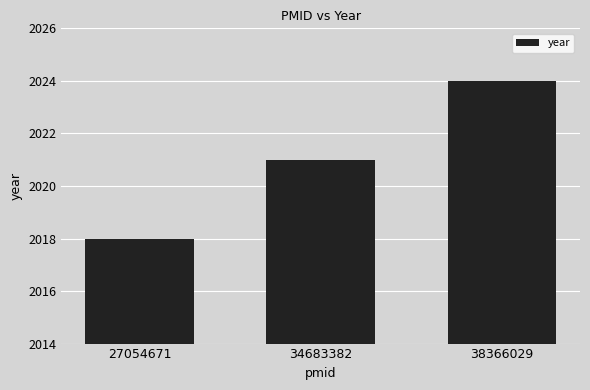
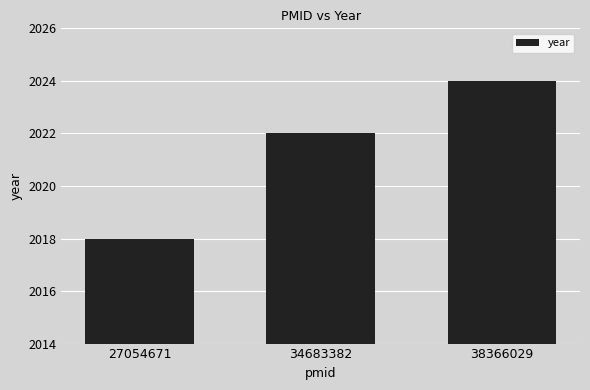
34683382: 2021 -> 2022
